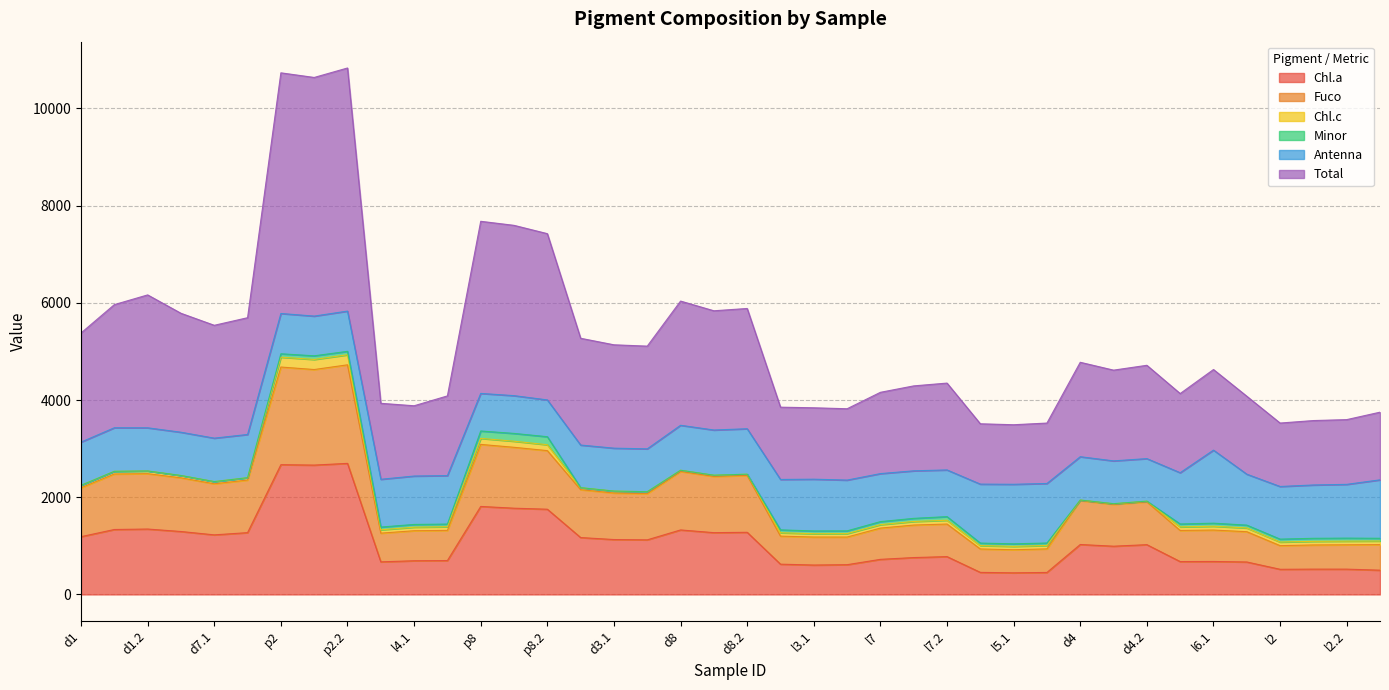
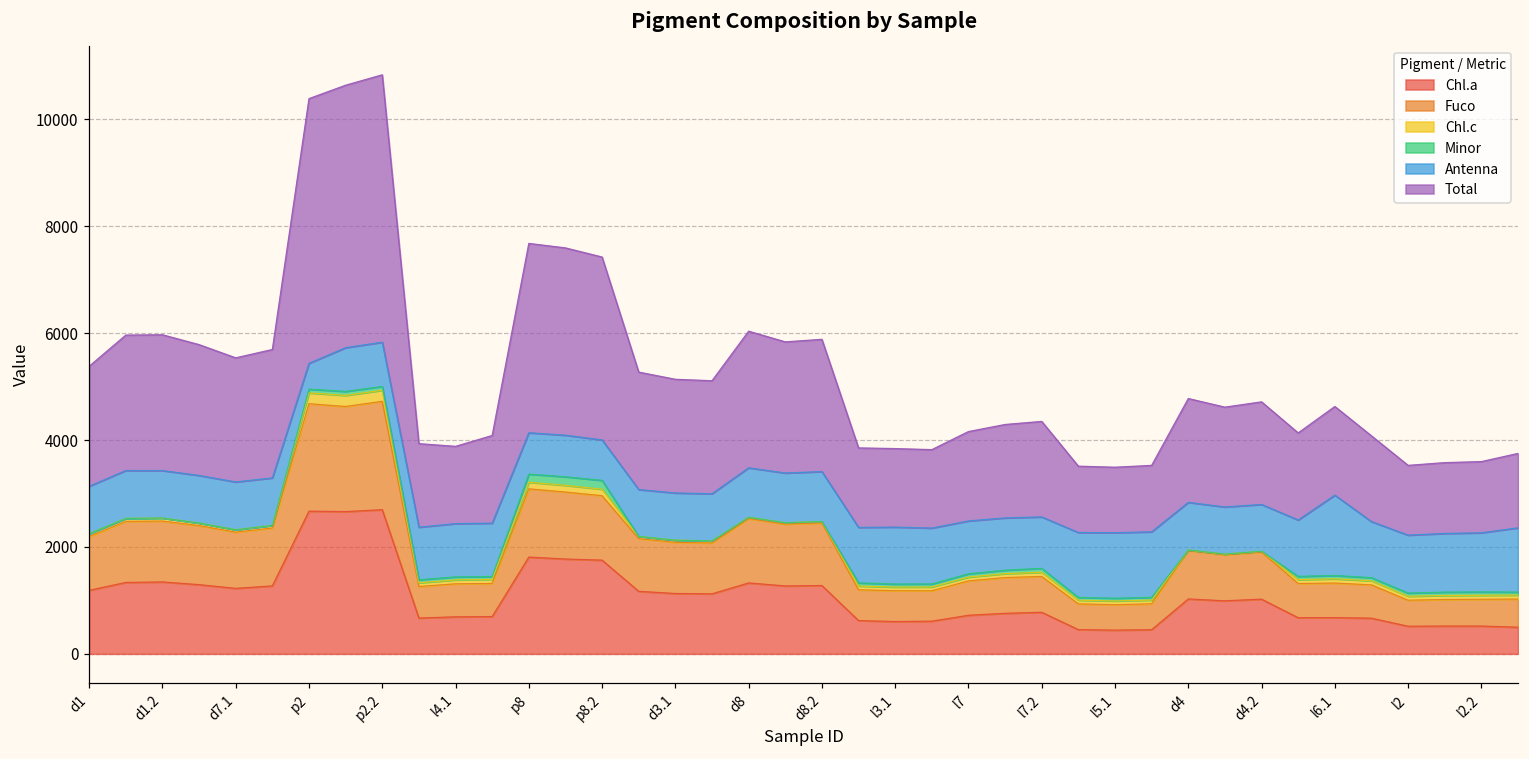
Total, d1.2: 2700 -> 2500
Antenna, p2: 800 -> 500
